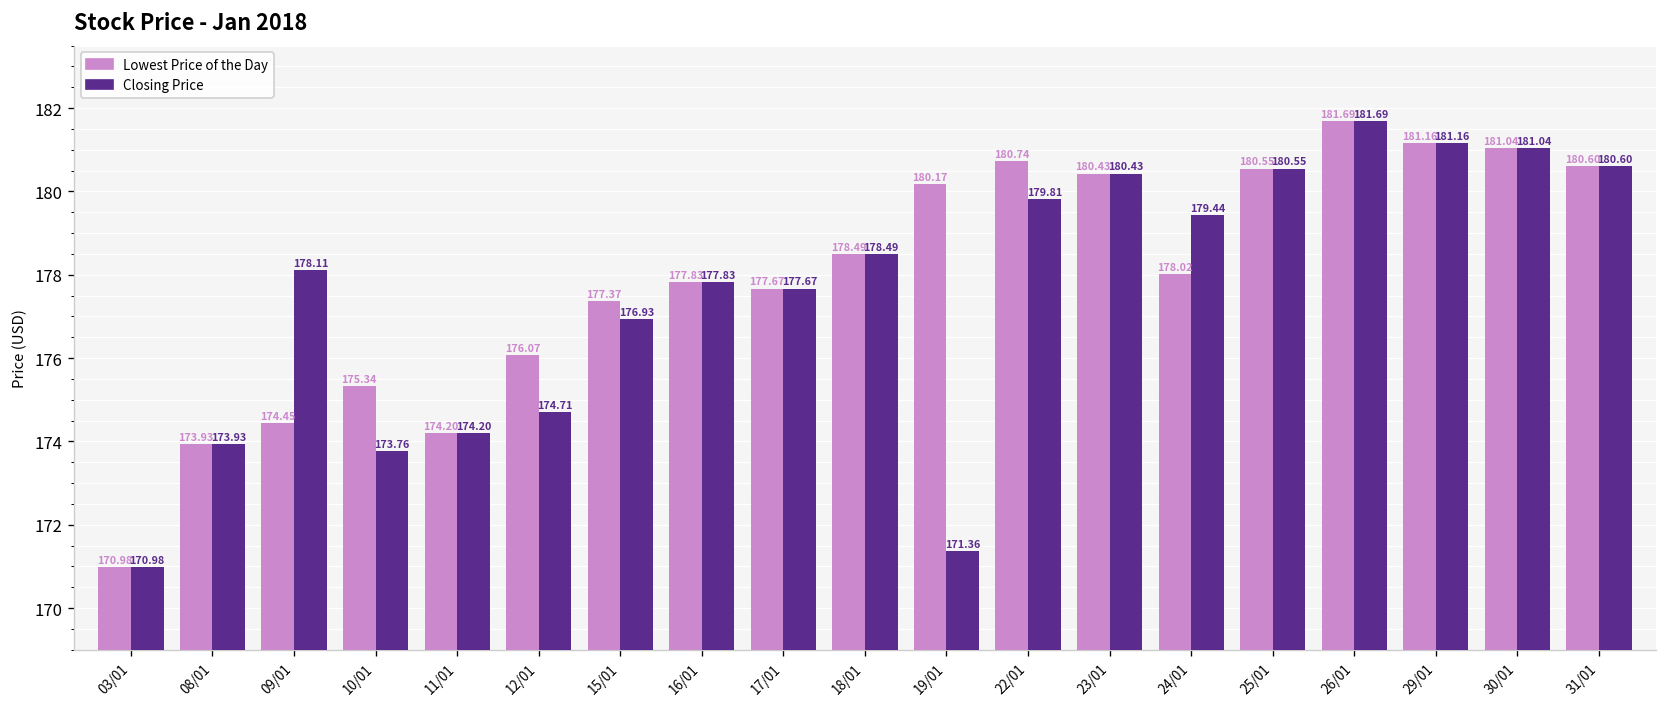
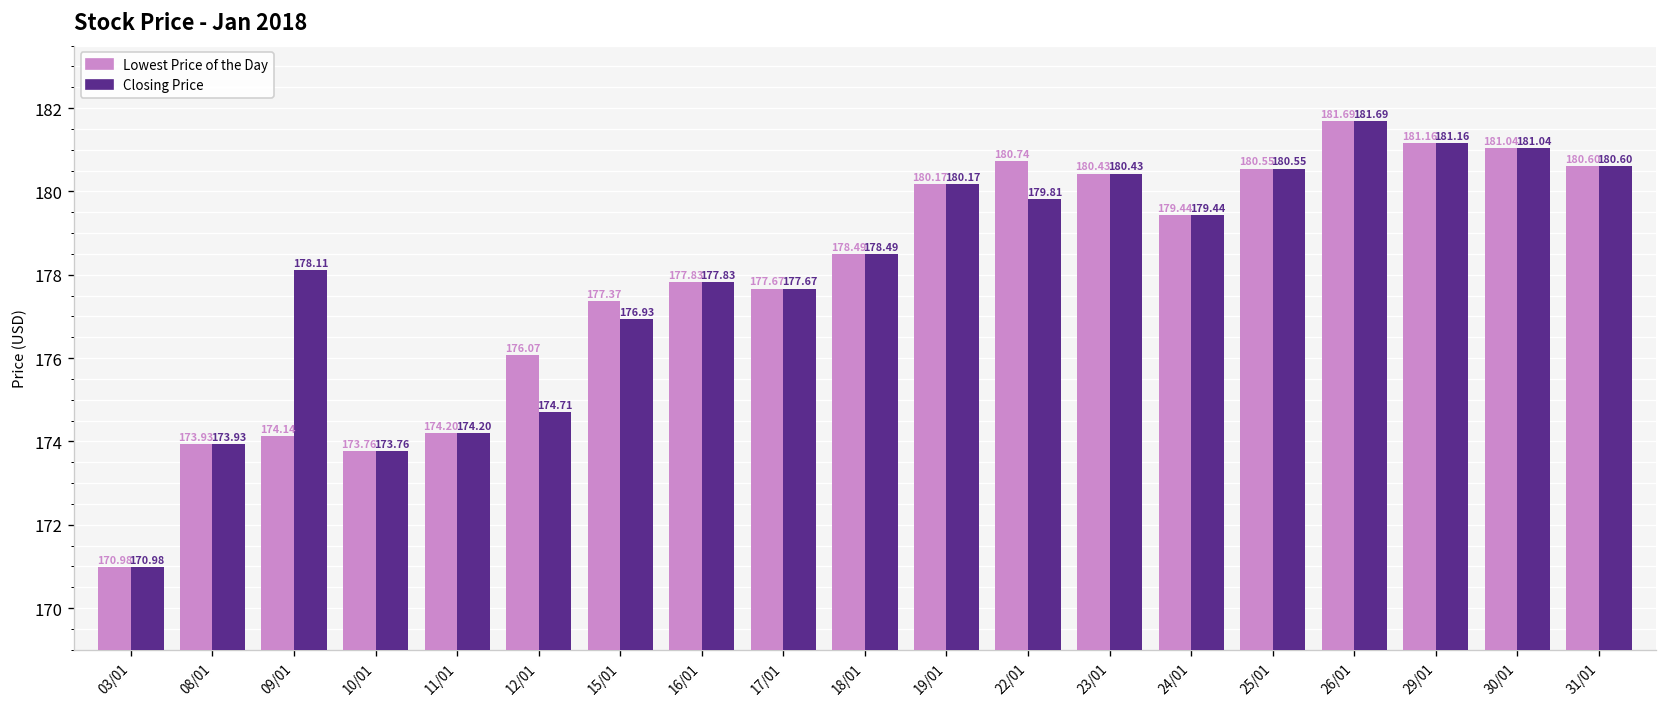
Lowest Price of the Day, 09/01: 174.45 -> 174.14
Lowest Price of the Day, 10/01: 175.34 -> 173.76
Closing Price, 19/01: 171.36 -> 180.17
Lowest Price of the Day, 24/01: 178.02 -> 179.44
